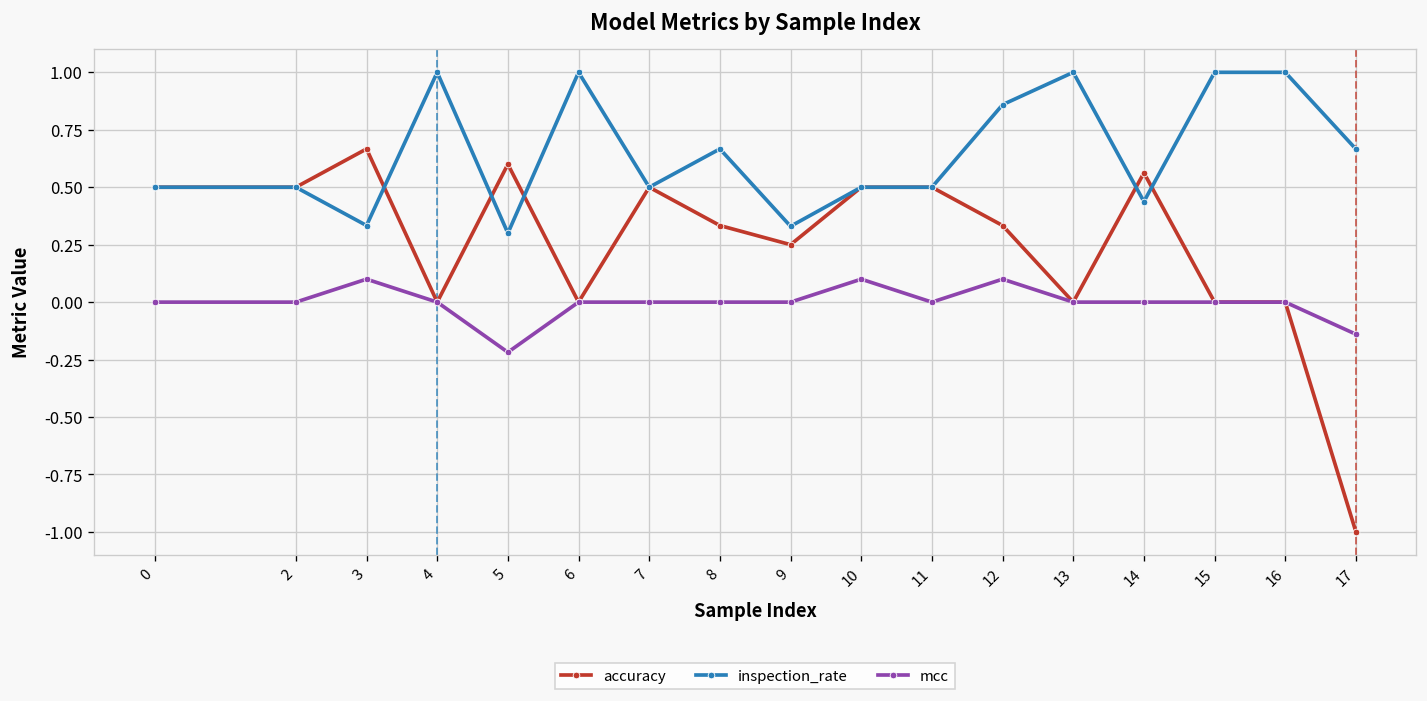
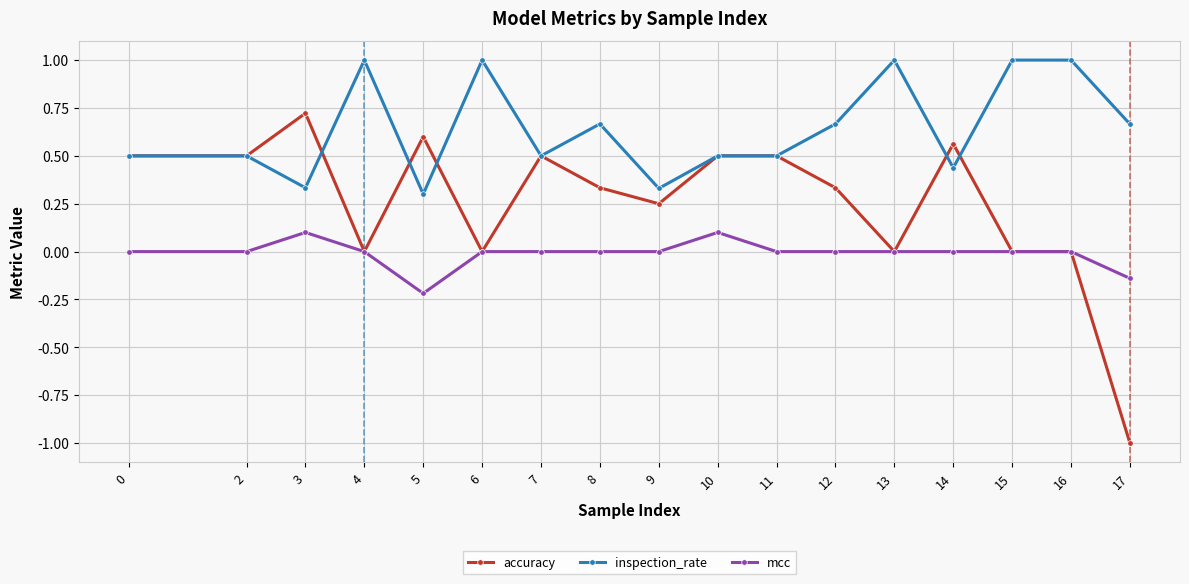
accuracy, 3: 0.67 -> 0.72
inspection_rate, 12: 0.86 -> 0.67
mcc, 12: 0.1 -> 0.0
